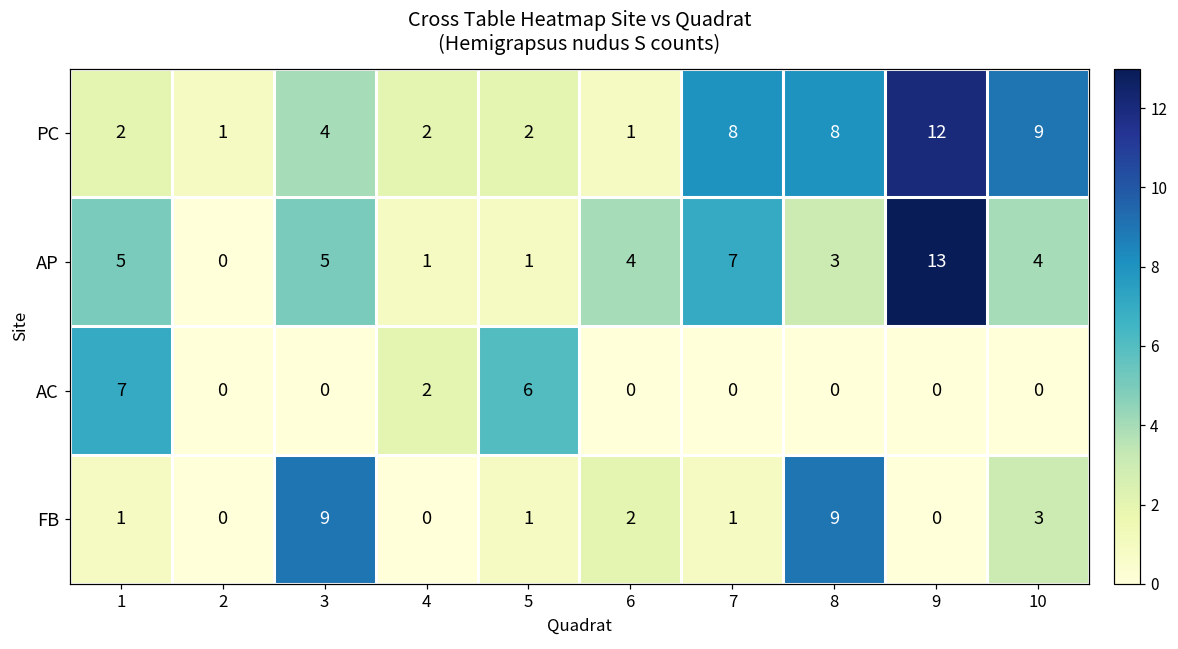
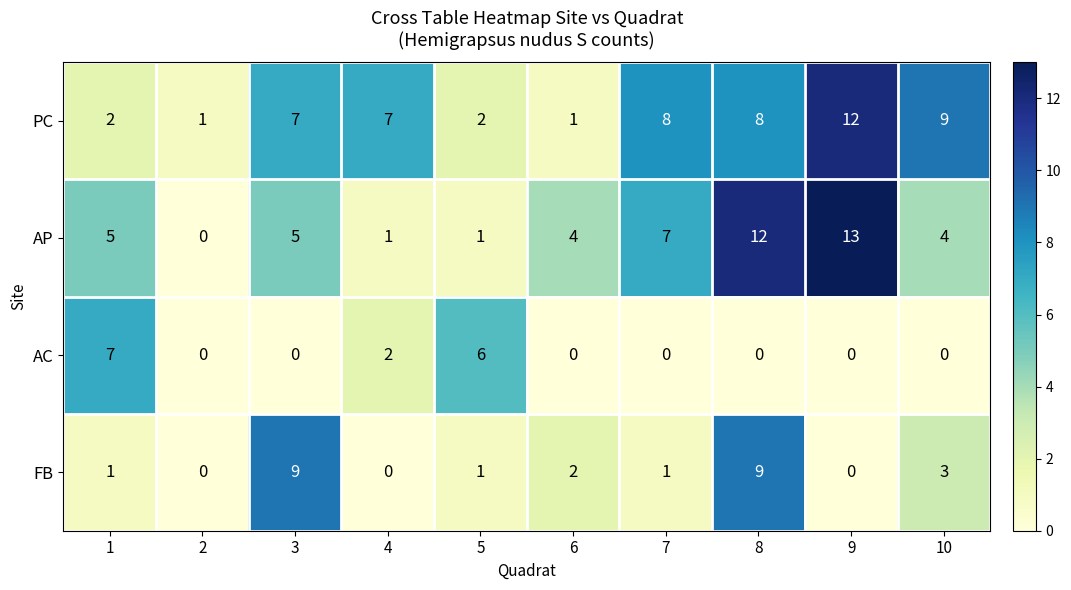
PC, 3: 4 -> 7
PC, 4: 2 -> 7
AP, 8: 3 -> 12
